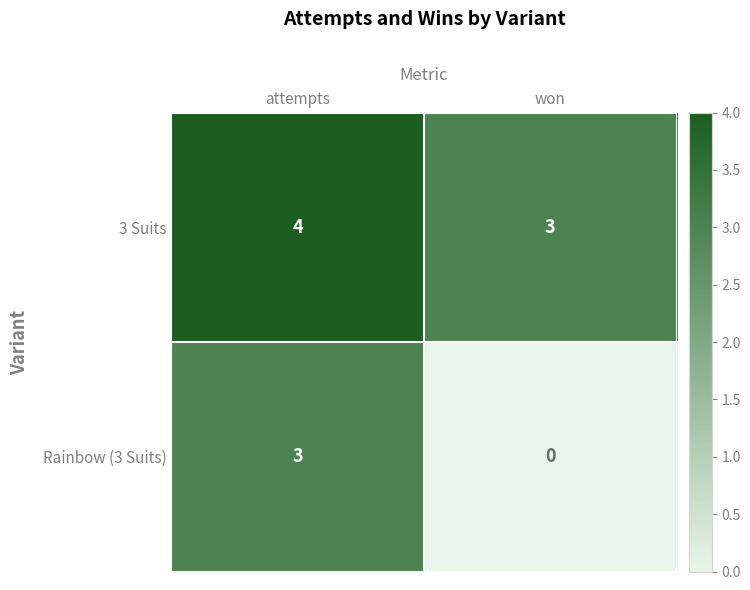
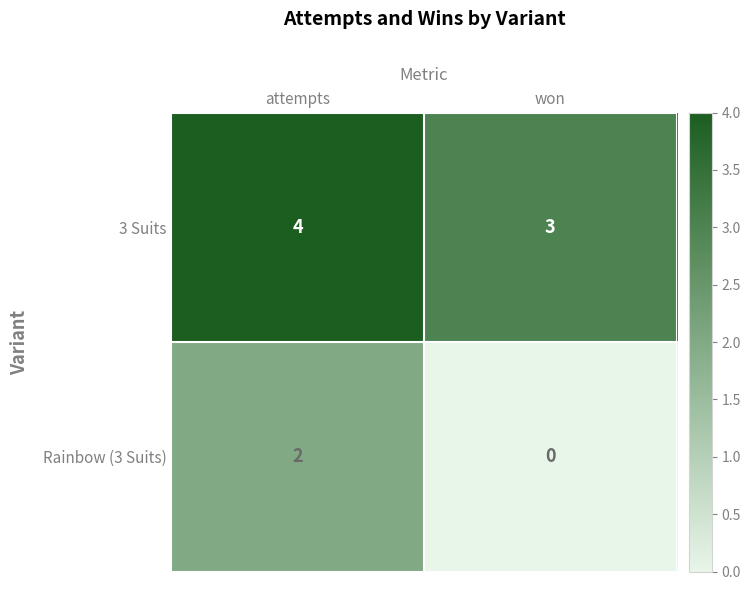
Rainbow (3 Suits), attempts: 3 -> 2
